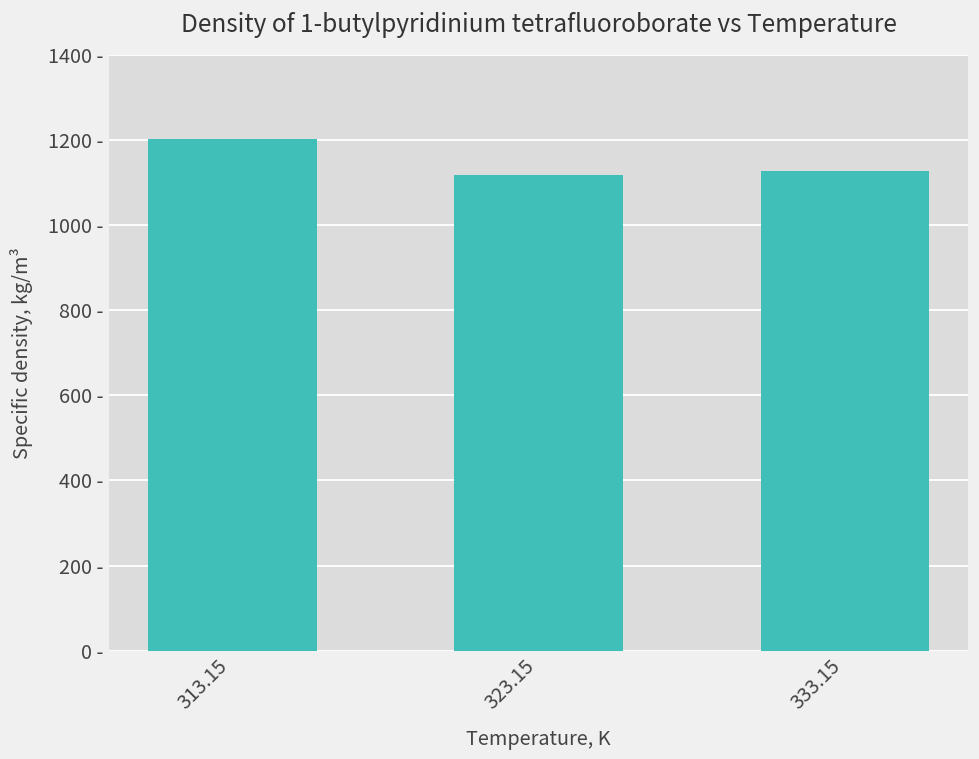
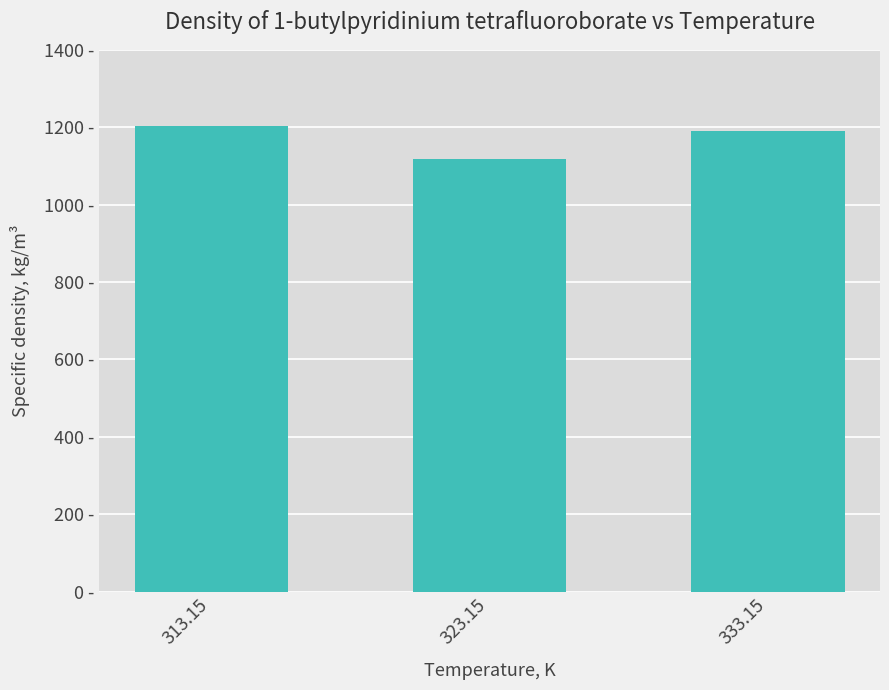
333.15: 1130 - -> 1190 -
